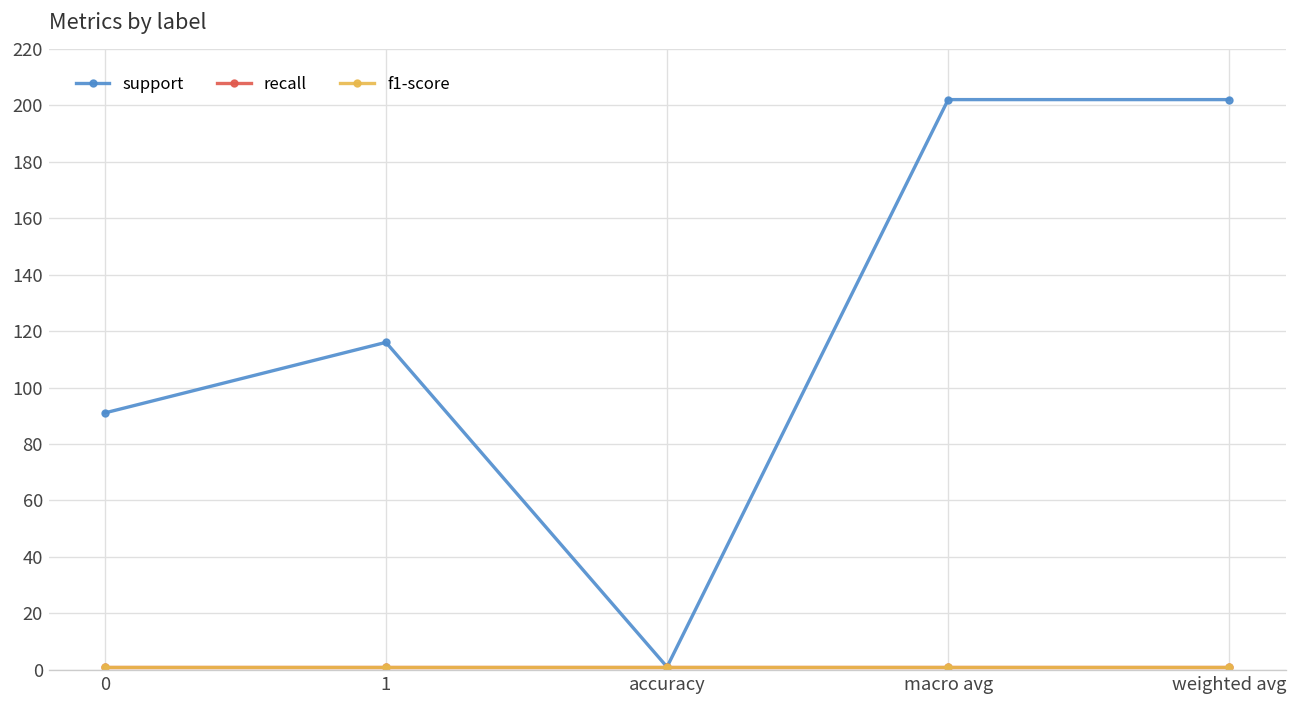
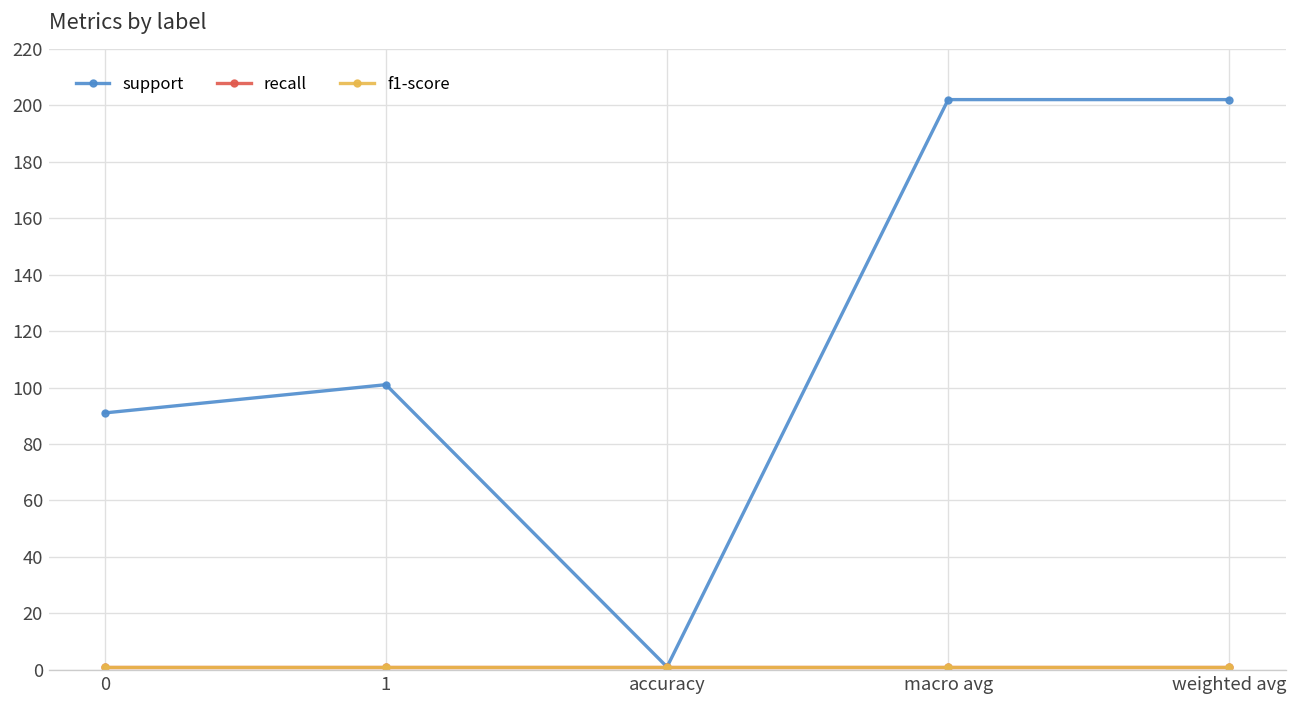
support, 1: 116 -> 101
